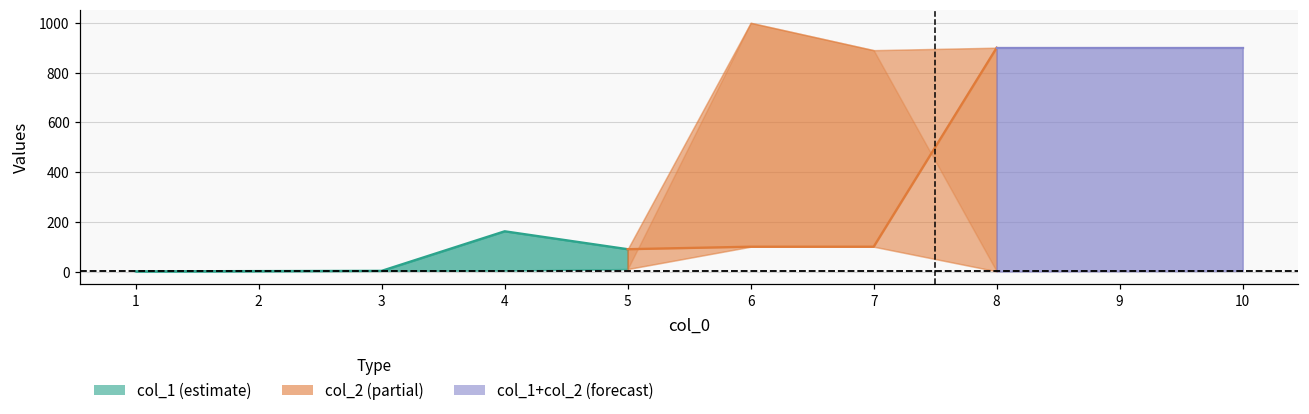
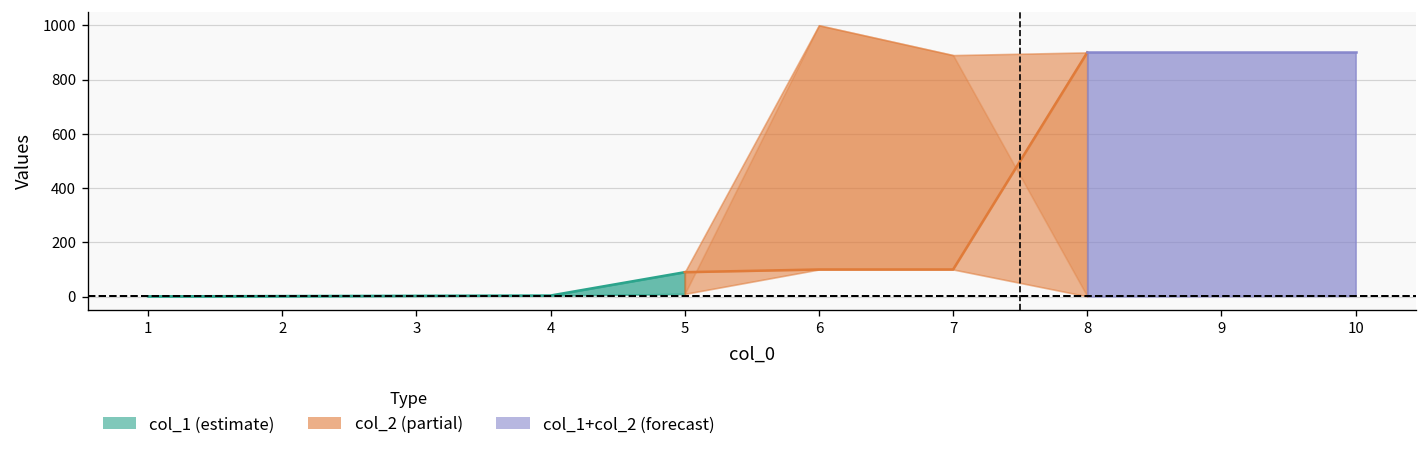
col_1 (estimate), 4: 160 -> 0
